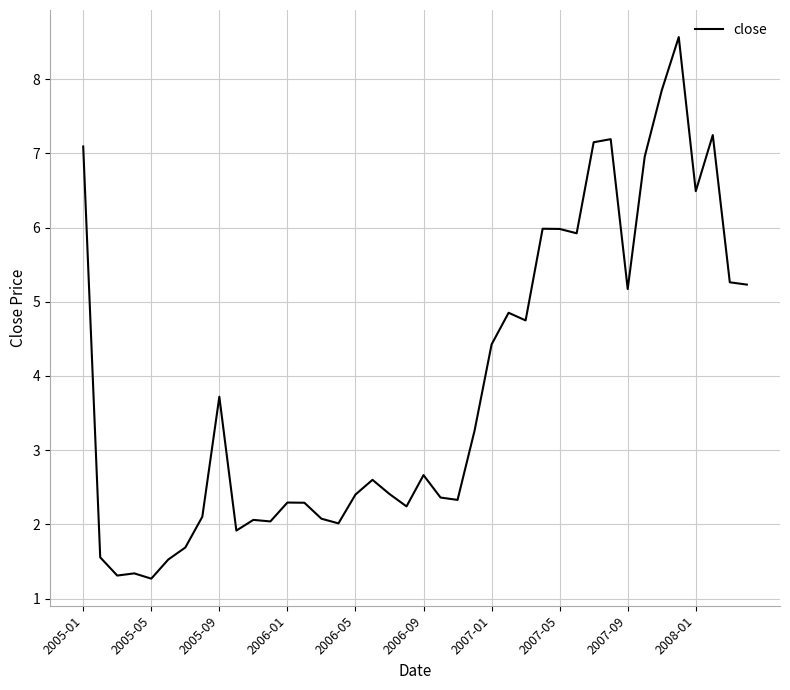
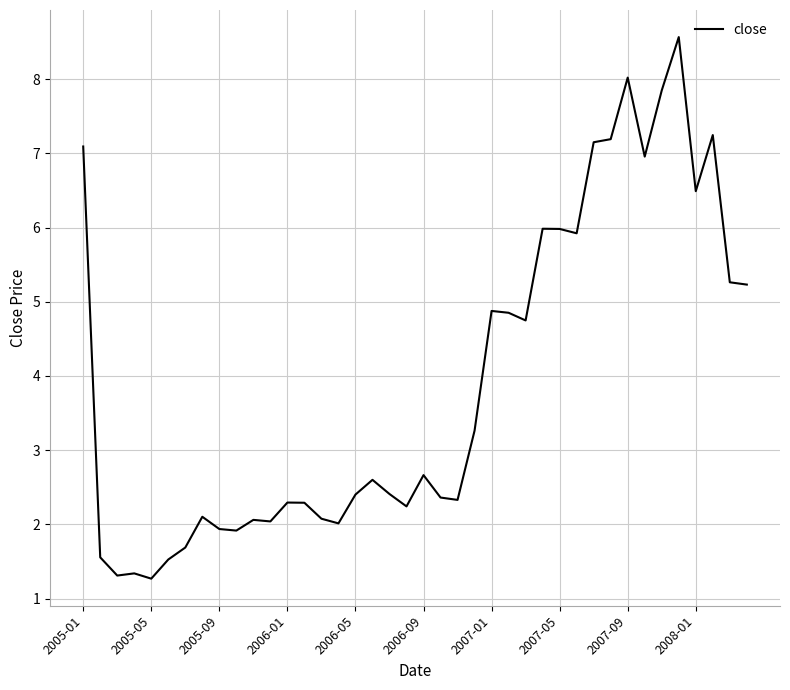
2005-09: 3.7 -> 1.9
2007-01: 4.4 -> 4.9
2007-09: 5.2 -> 8.0
